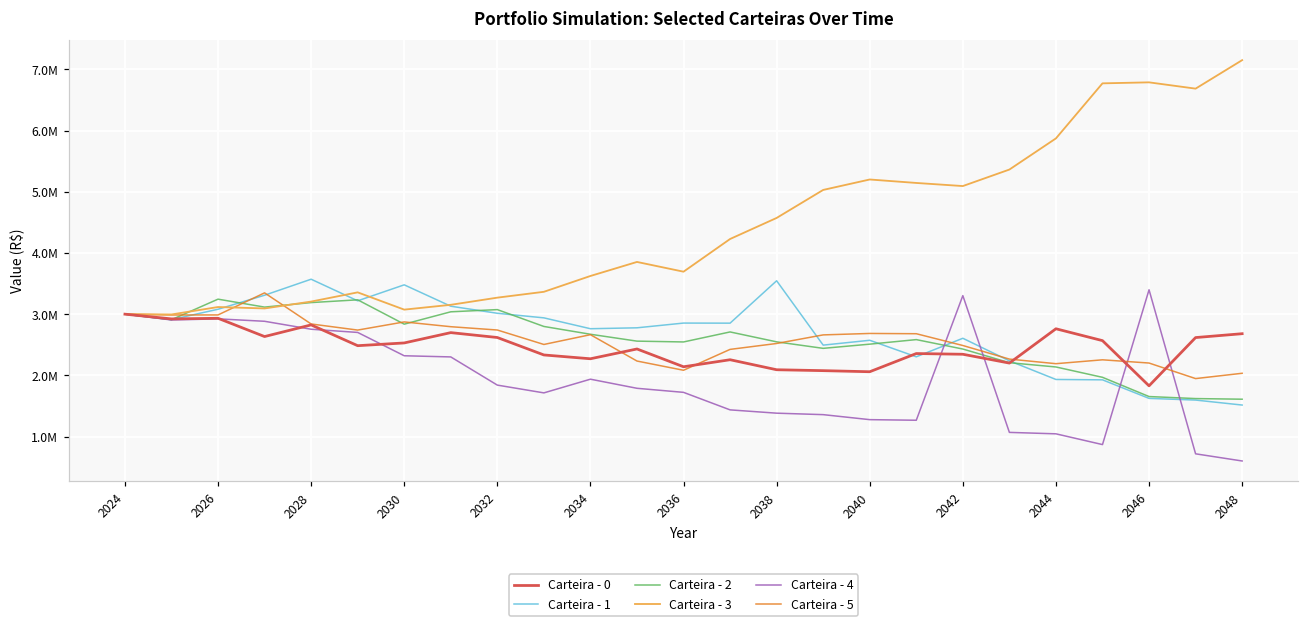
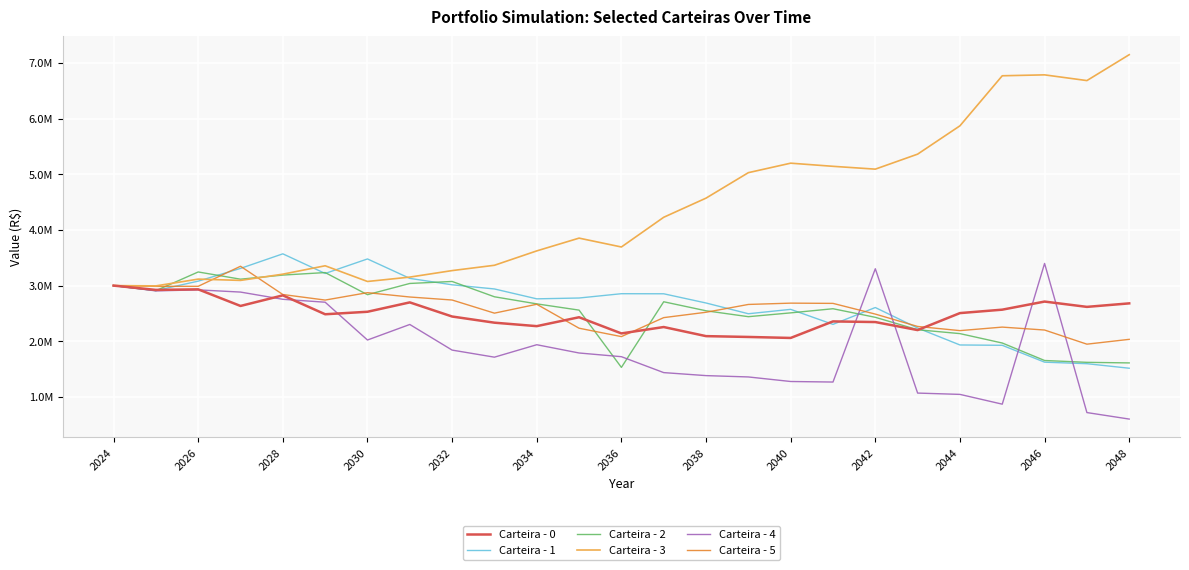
Carteira - 4, 2030: 2300000 -> 2000000
Carteira - 0, 2032: 2600000 -> 2400000
Carteira - 2, 2036: 2500000 -> 1500000
Carteira - 1, 2038: 3500000 -> 2700000
Carteira - 0, 2044: 2800000 -> 2500000
Carteira - 0, 2046: 1800000 -> 2700000
